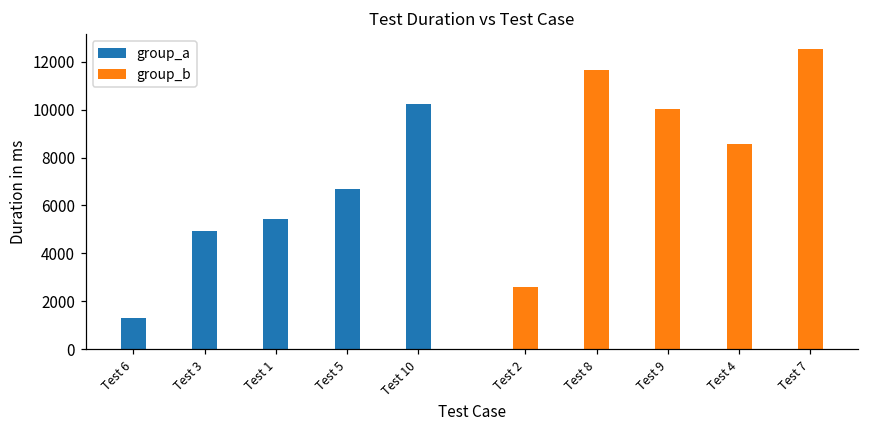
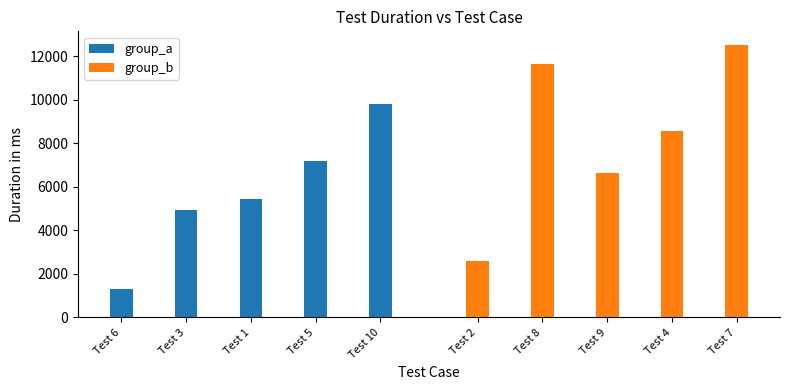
group_a, Test 5: 6700 -> 7200
group_a, Test 10: 10200 -> 9800
group_b, Test 9: 10000 -> 6600
